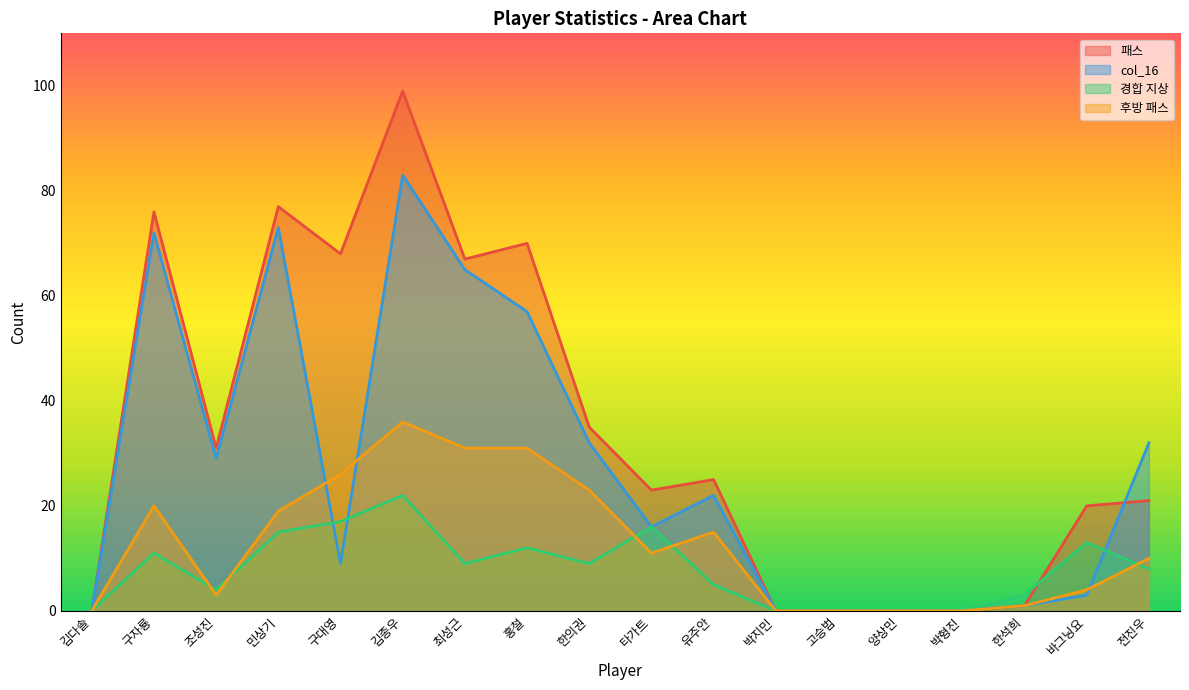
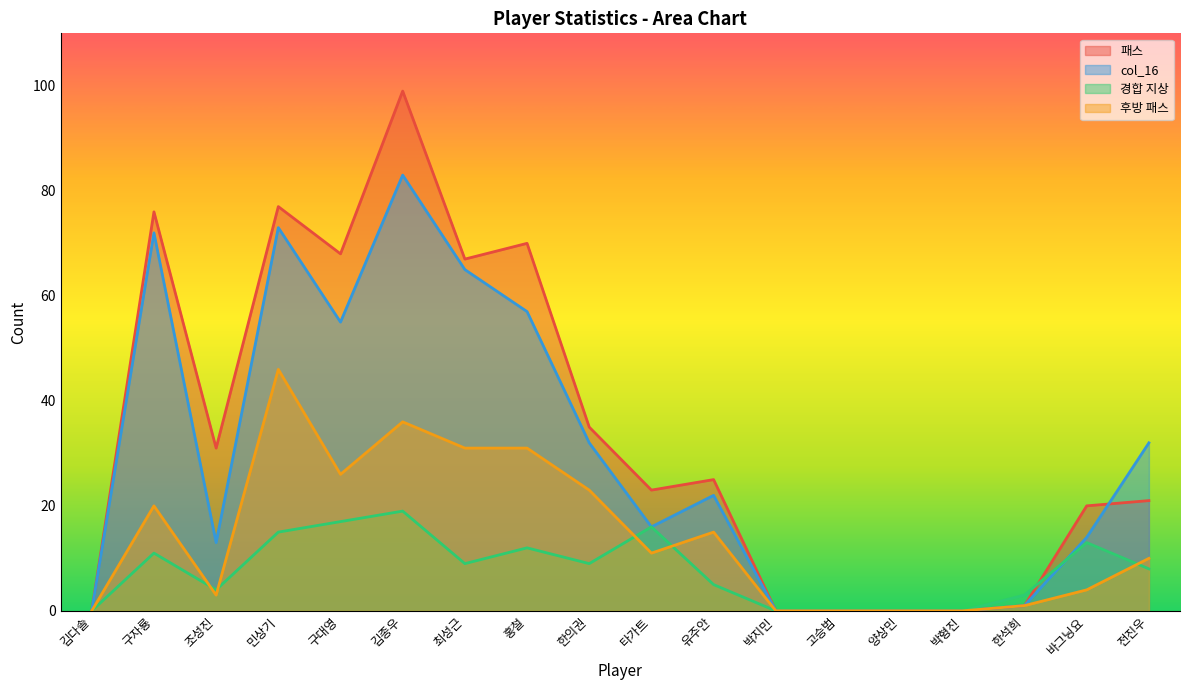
col_16, 조성진: 29 -> 13
후방 패스, 민상기: 19 -> 46
col_16, 구대영: 9 -> 55
경합 지상, 김종우: 22 -> 19
col_16, 바그닝요: 3 -> 14
